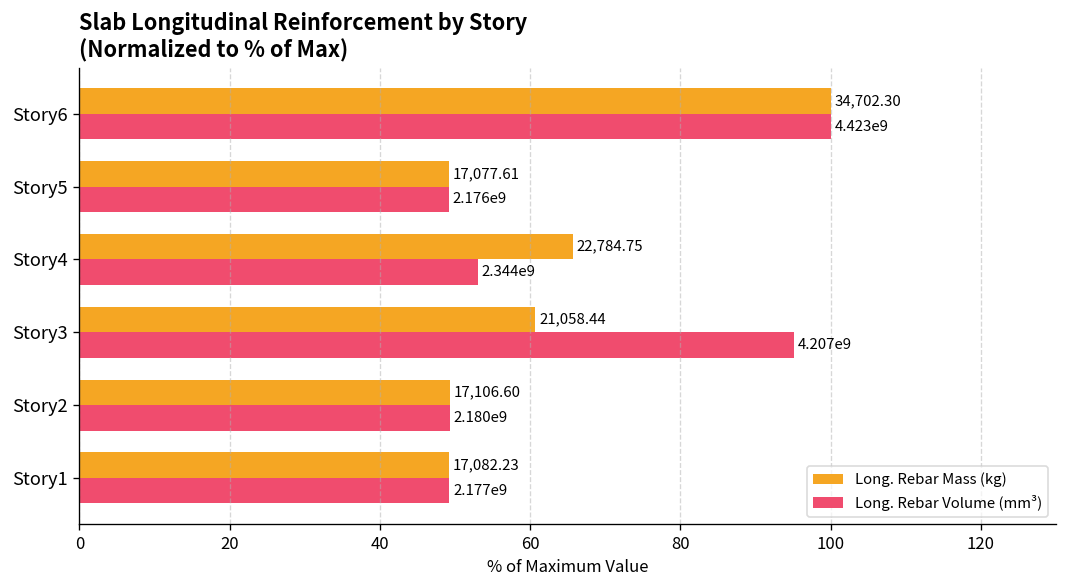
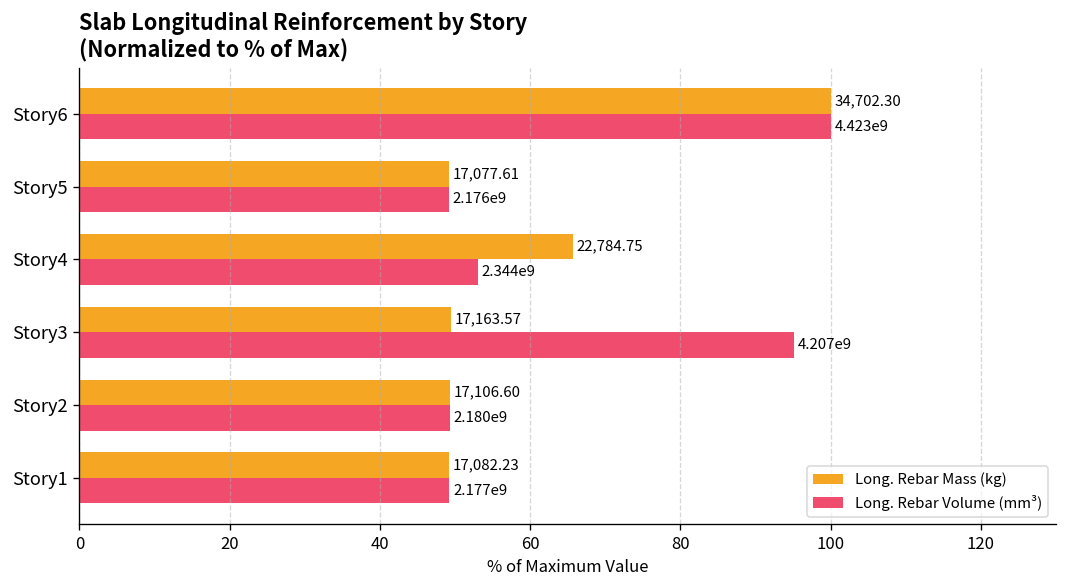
Long. Rebar Mass (kg), Story3: 21,058.44 -> 17,163.57
